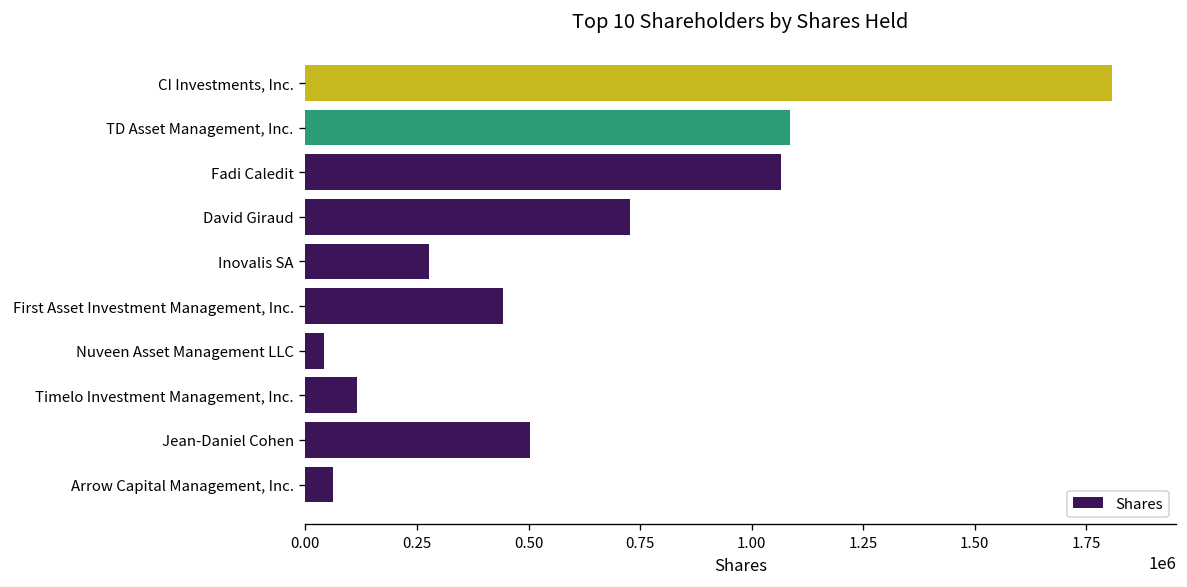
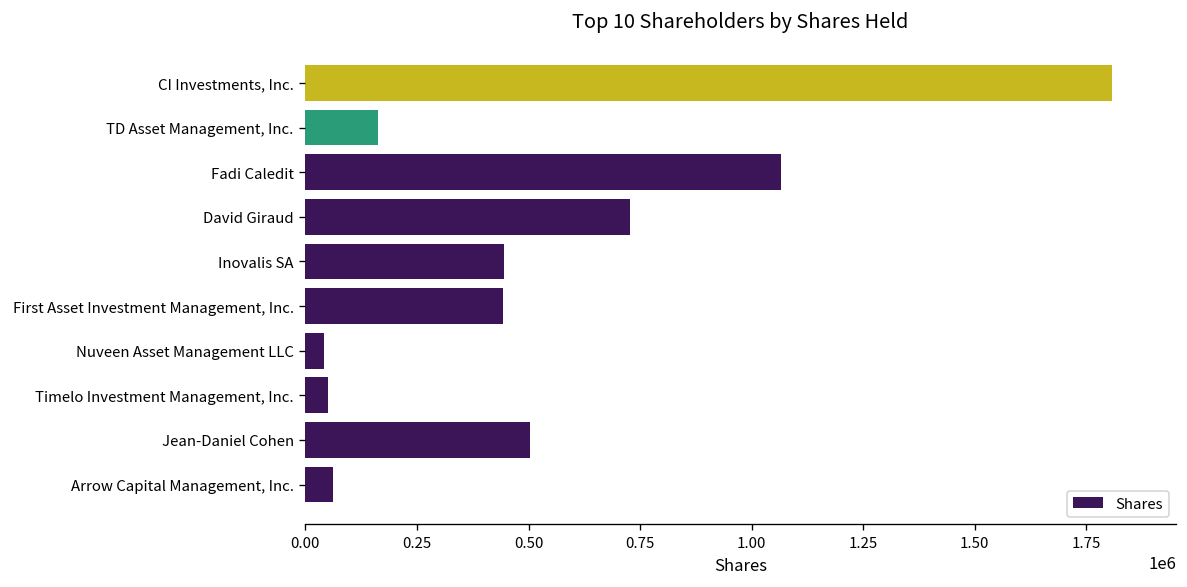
TD Asset Management, Inc.: 1090000 -> 160000
Inovalis SA: 280000 -> 440000
Timelo Investment Management, Inc.: 120000 -> 50000
